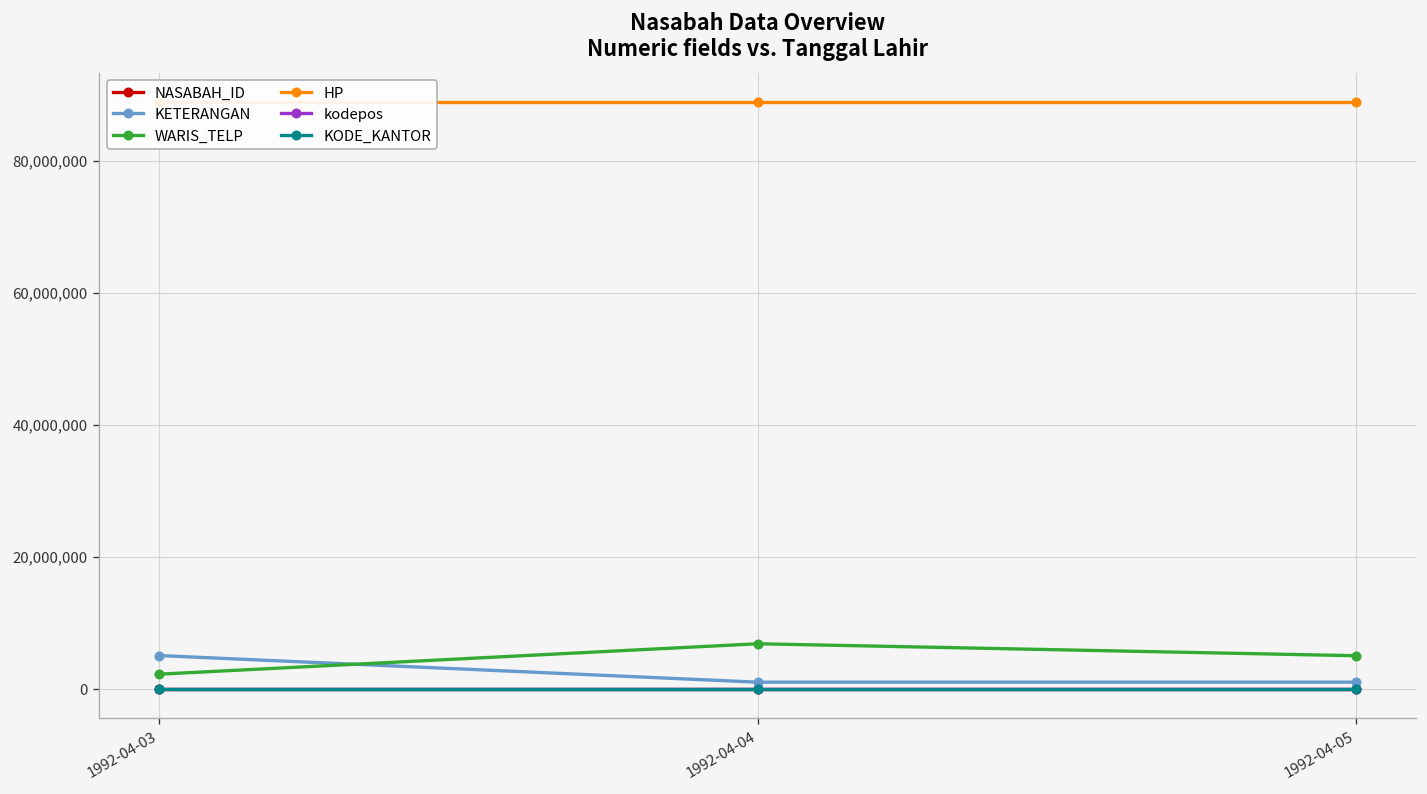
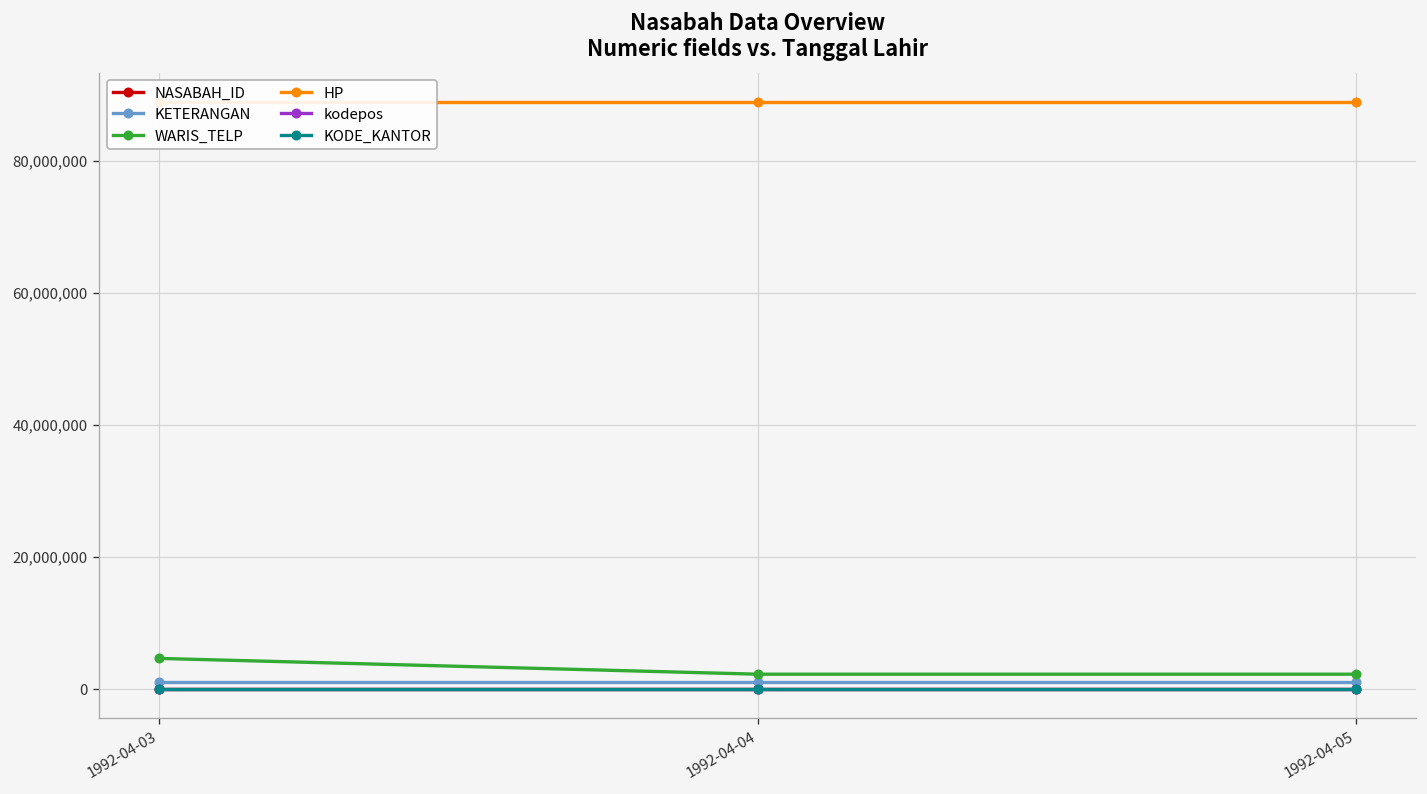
KETERANGAN, 1992-04-03: 5,000,000 -> 1,000,000
WARIS_TELP, 1992-04-03: 2,000,000 -> 5,000,000
WARIS_TELP, 1992-04-04: 7,000,000 -> 2,000,000
WARIS_TELP, 1992-04-05: 5,000,000 -> 2,000,000
